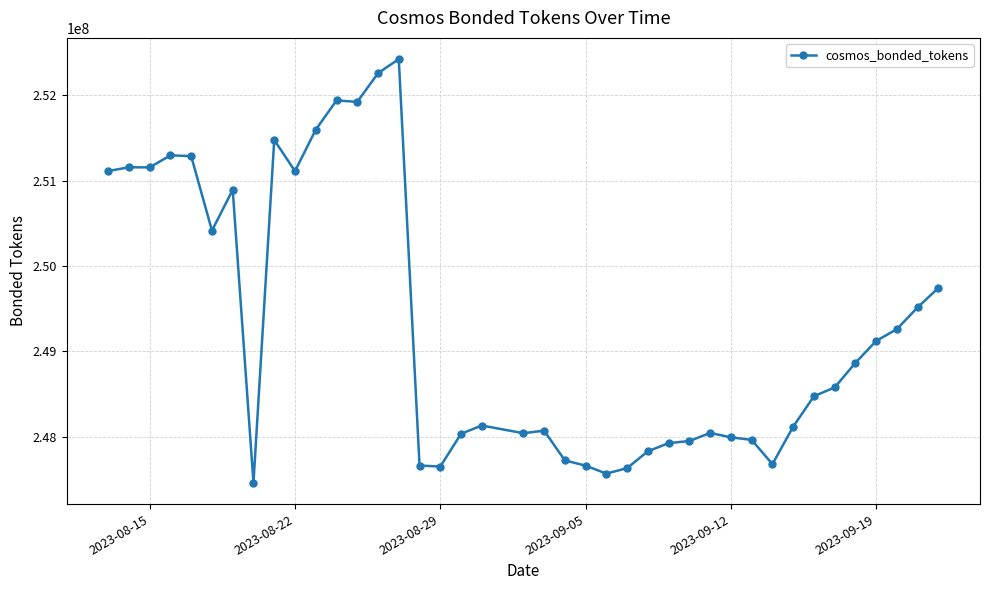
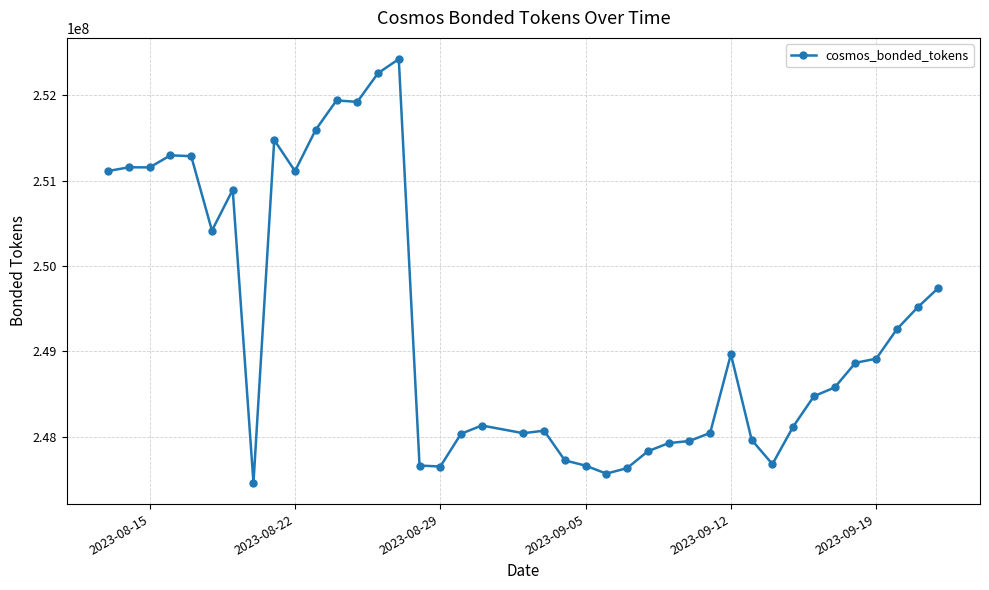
2023-09-12: 248000000 -> 249000000
2023-09-19: 249100000 -> 248900000
